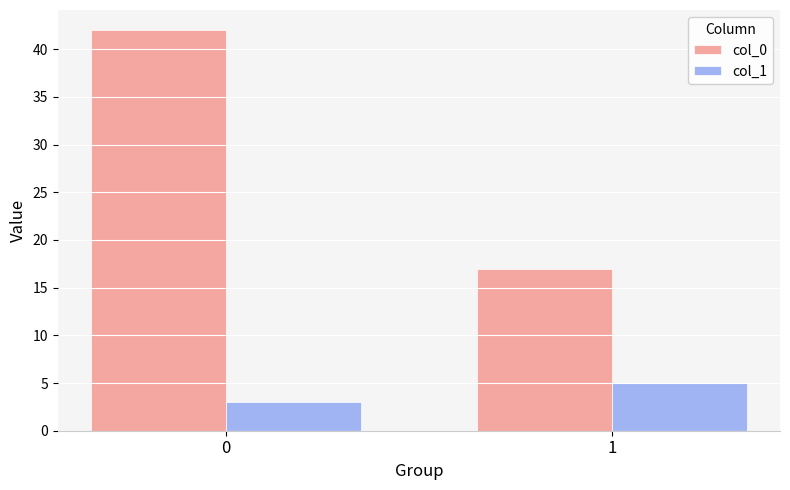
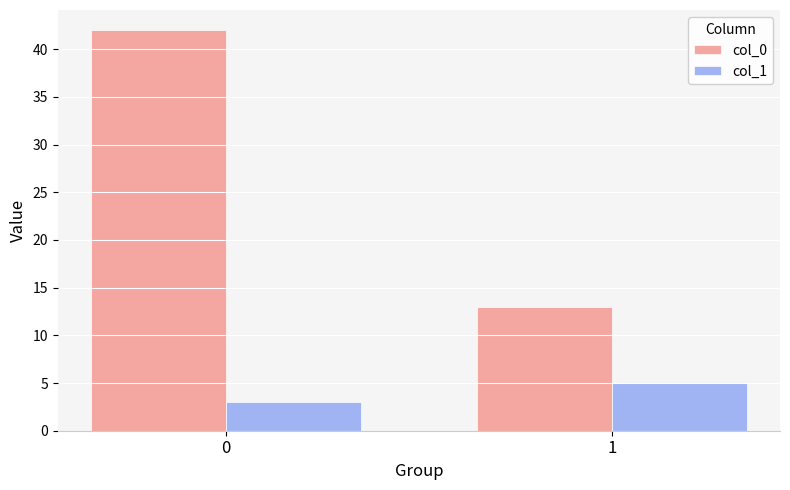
col_0, 1: 17 -> 13
